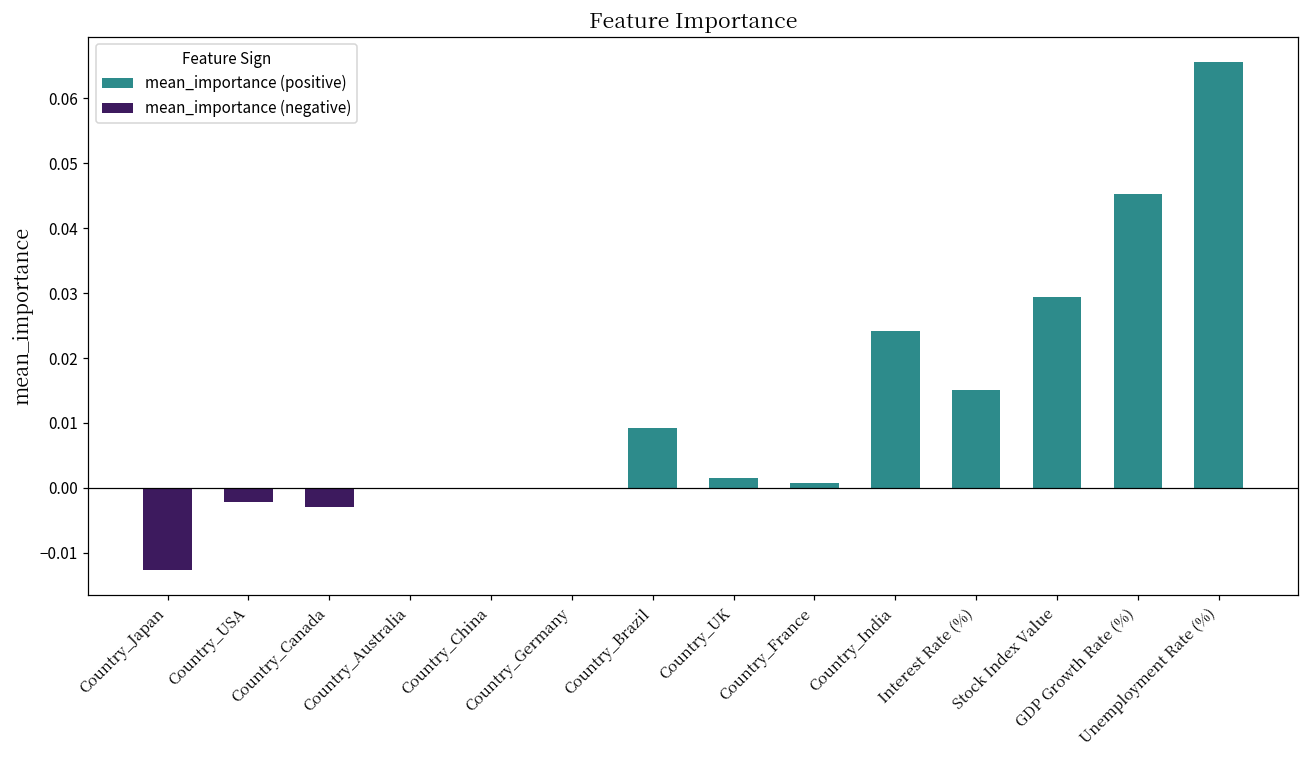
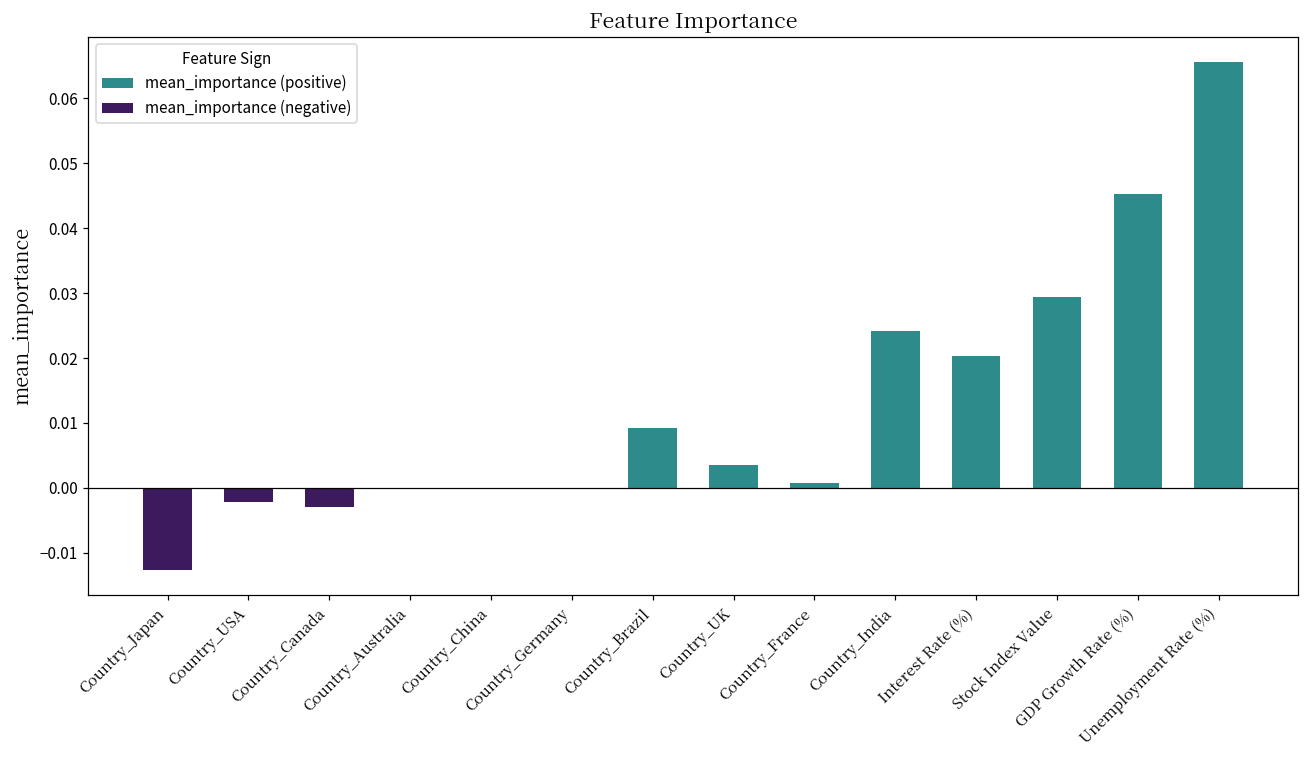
mean_importance (positive), Country_UK: 0.001 -> 0.004
mean_importance (positive), Interest Rate (%): 0.015 -> 0.020
